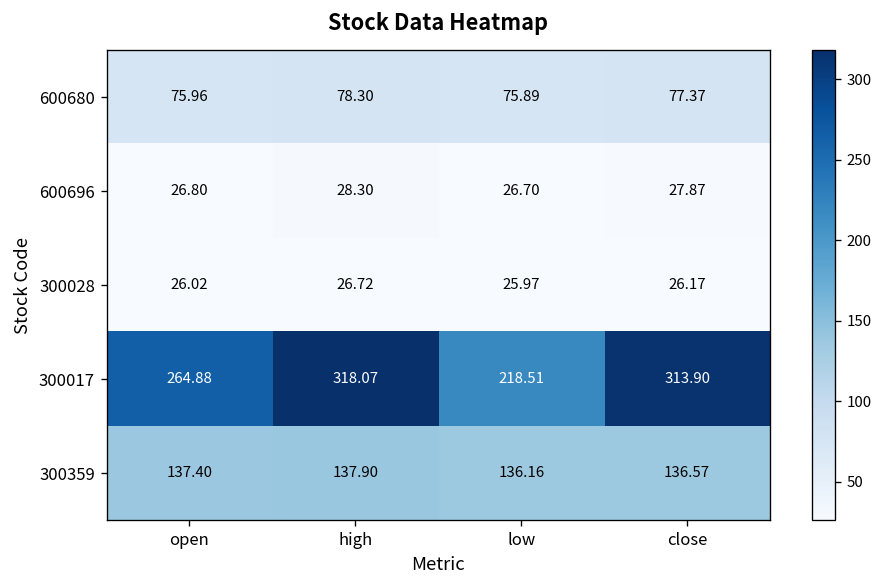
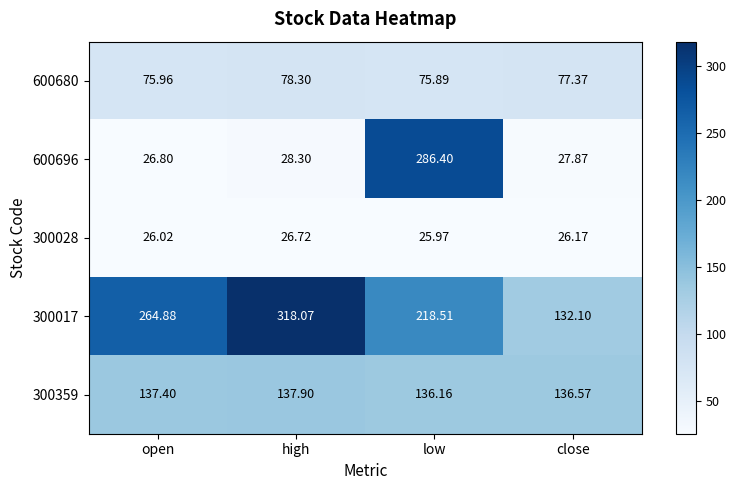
600696, low: 26.70 -> 286.40
300017, close: 313.90 -> 132.10
